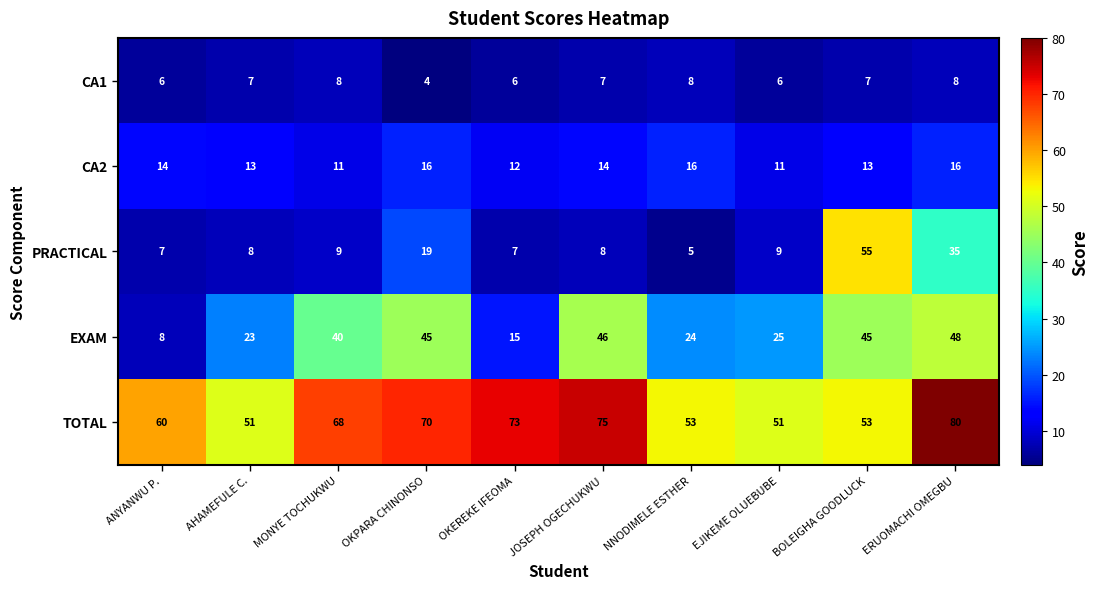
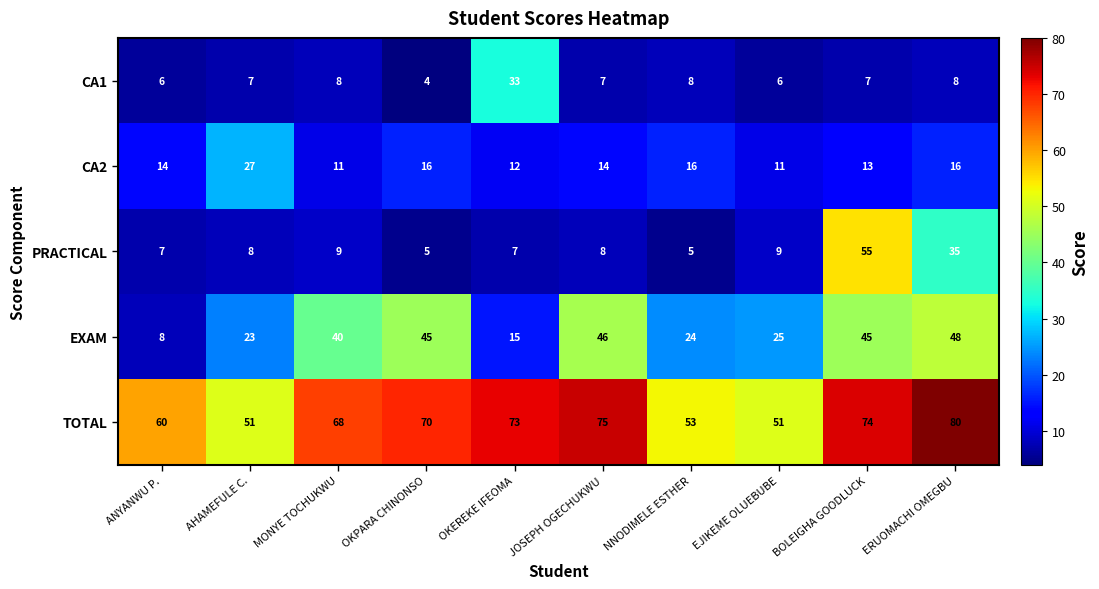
CA1, OKEREKE IFEOMA: 6 -> 33
CA2, AHAMEFULE C.: 13 -> 27
PRACTICAL, OKPARA CHINONSO: 19 -> 5
TOTAL, BOLEIGHA GOODLUCK: 53 -> 74
